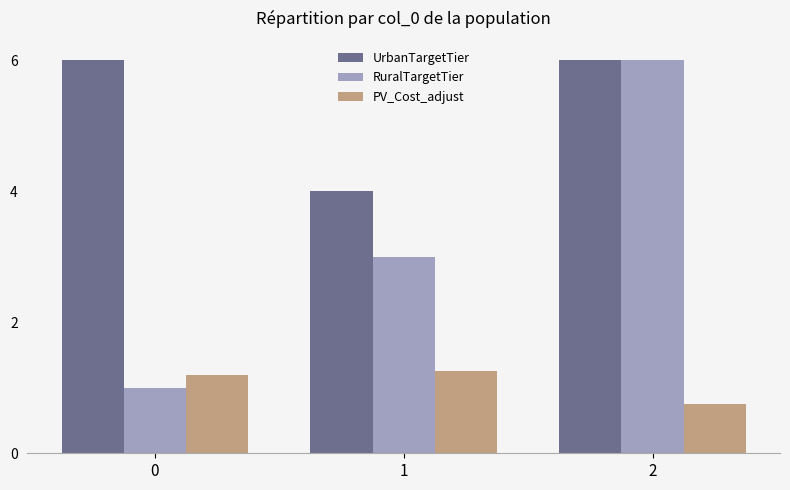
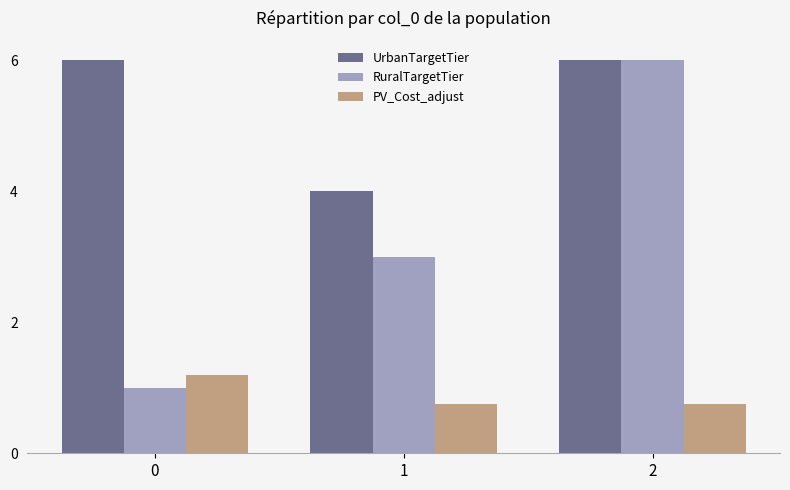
PV_Cost_adjust, 1: 1.3 -> 0.8
